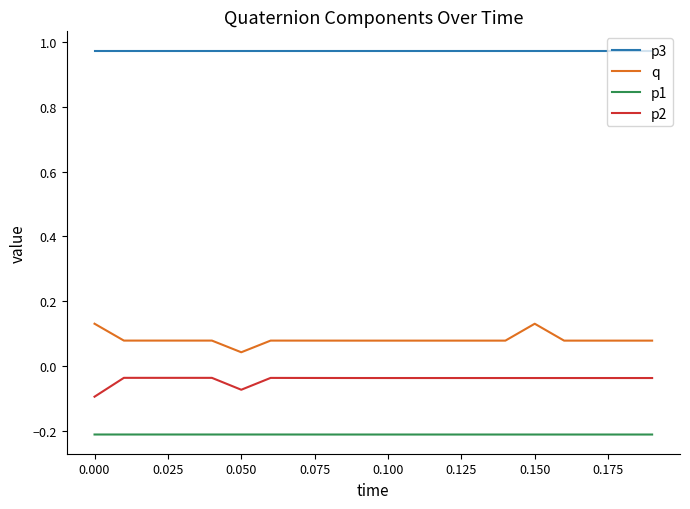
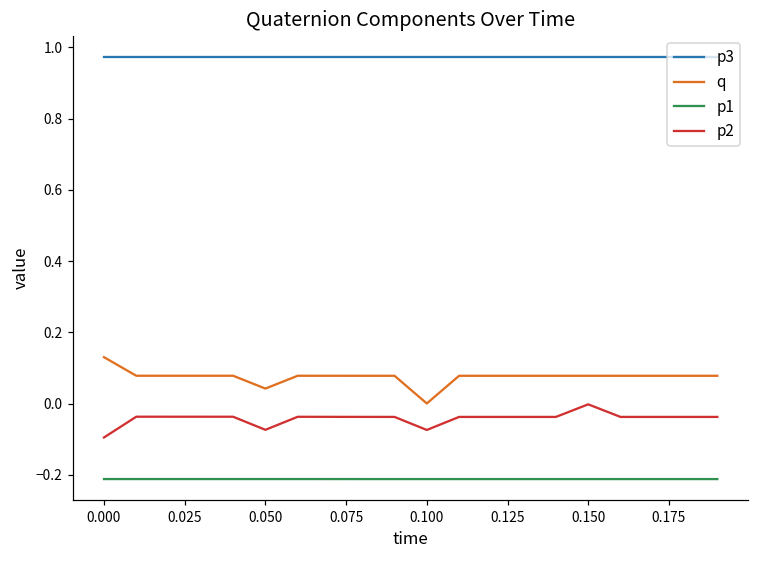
q, 0.100: 0.08 -> 0.00
p2, 0.100: -0.04 -> -0.07
q, 0.150: 0.13 -> 0.08
p2, 0.150: -0.04 -> 0.00
